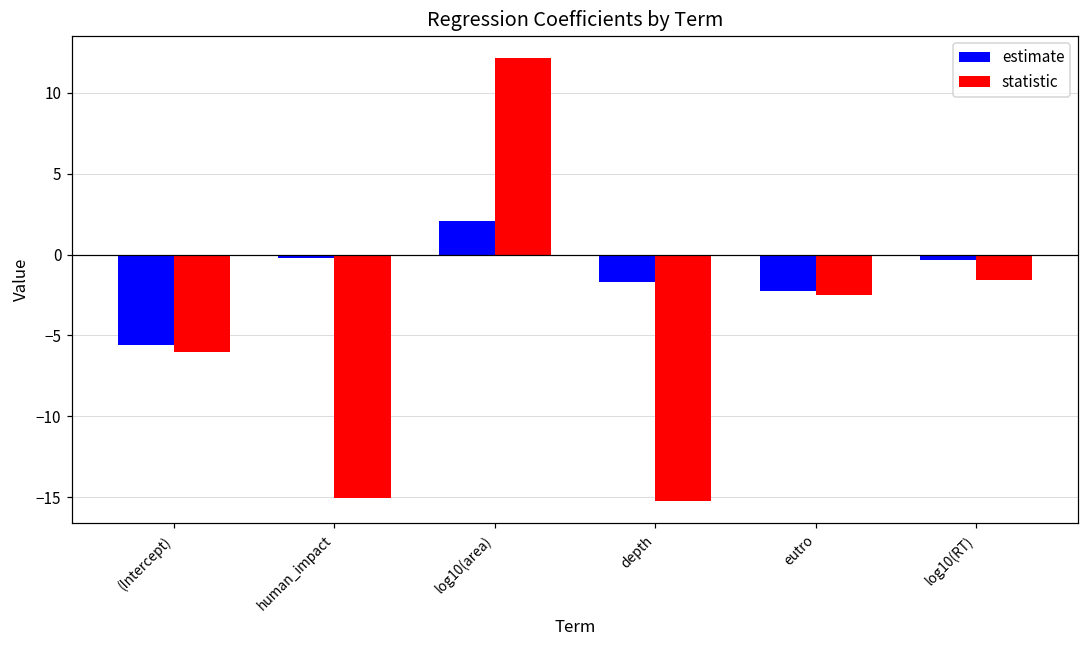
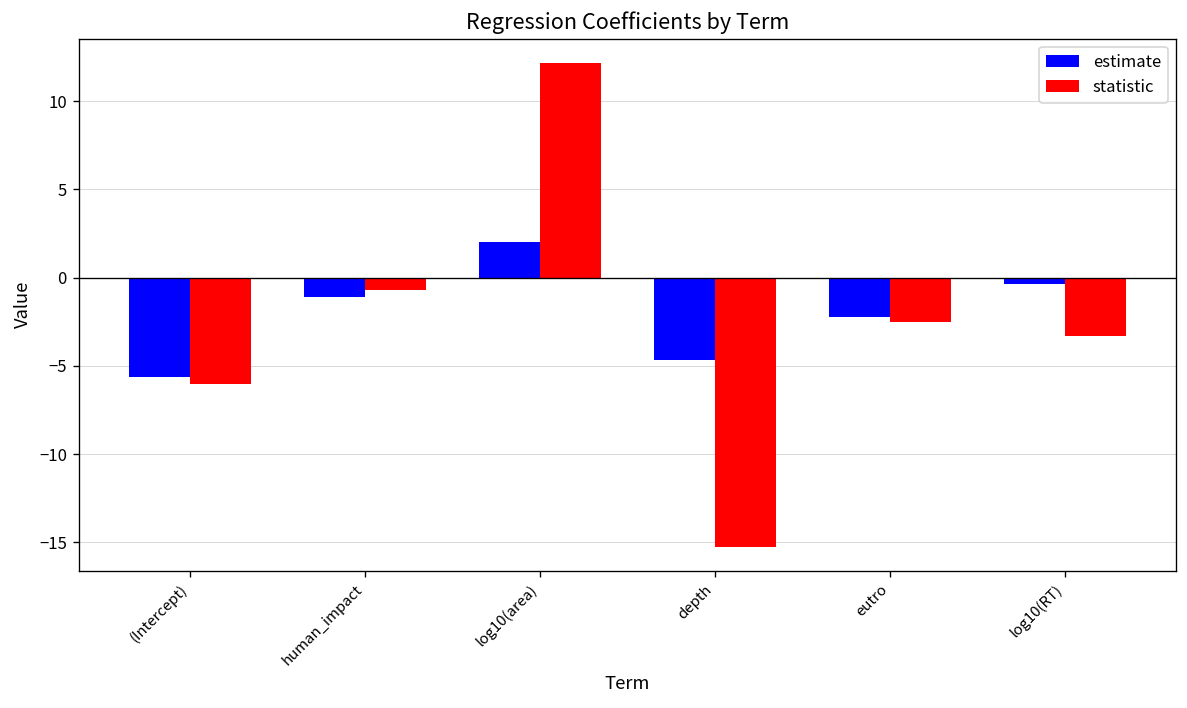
estimate, human_impact: -0.2 -> -1.1
statistic, human_impact: -15.1 -> -0.7
estimate, depth: -1.7 -> -4.7
statistic, log10(RT): -1.6 -> -3.3
